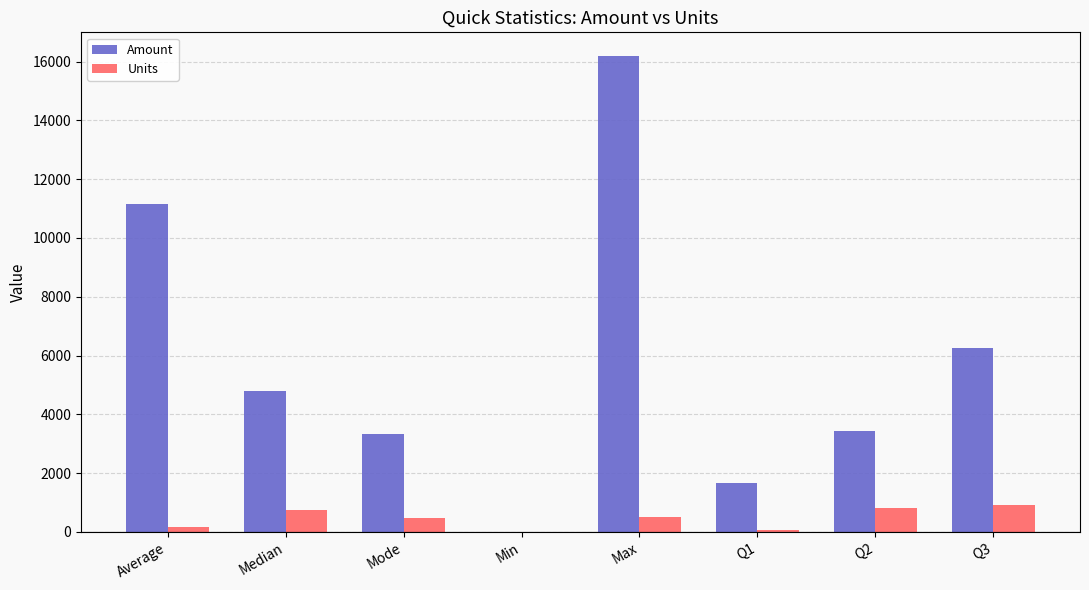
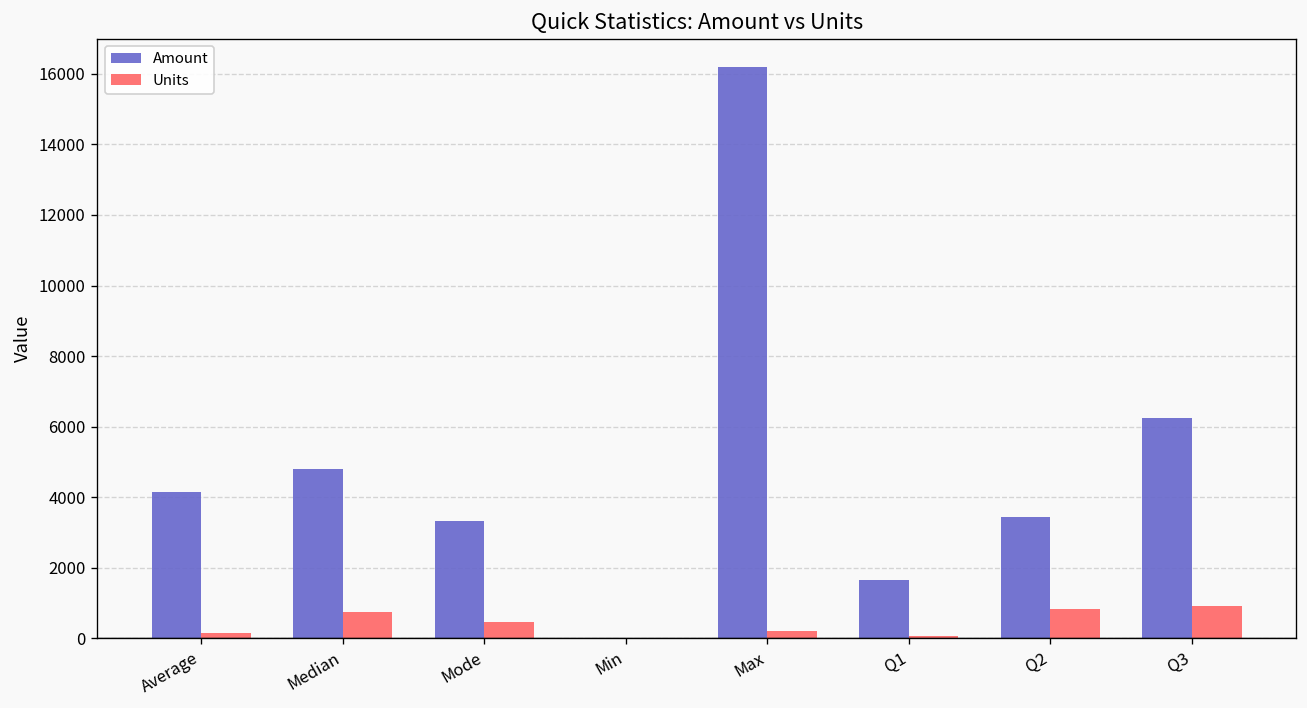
Amount, Average: 11100 -> 4100
Units, Max: 500 -> 200
